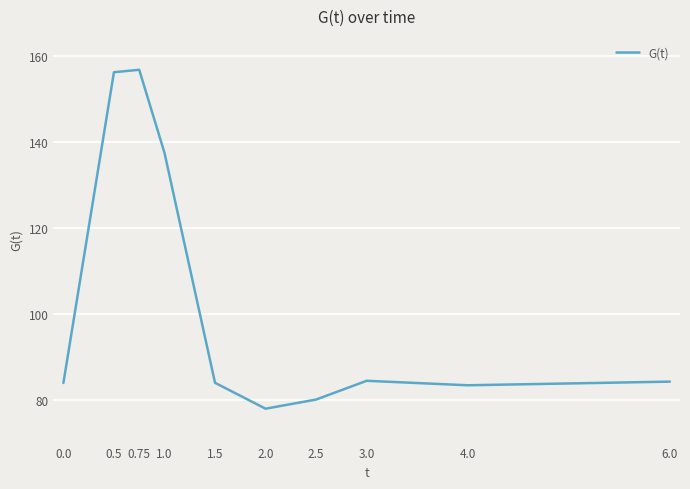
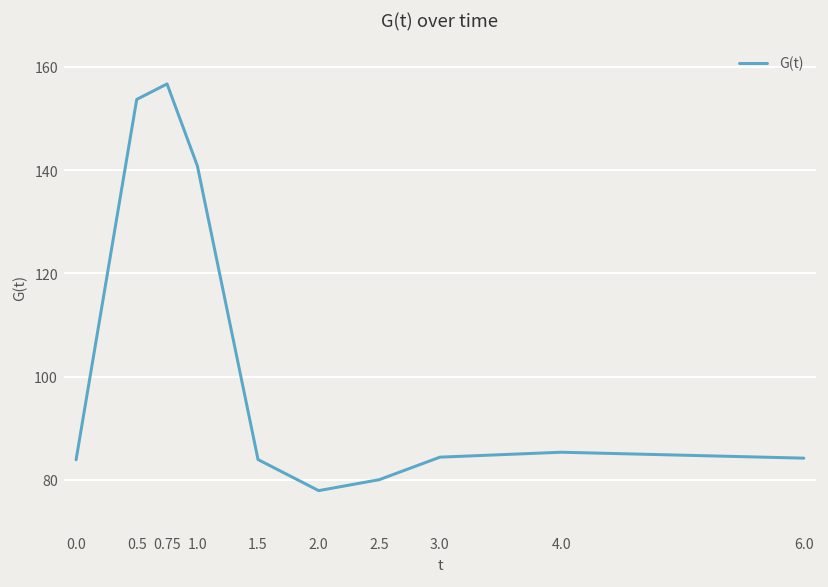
0.5: 156 -> 154
1.0: 137 -> 141
4.0: 83 -> 85
